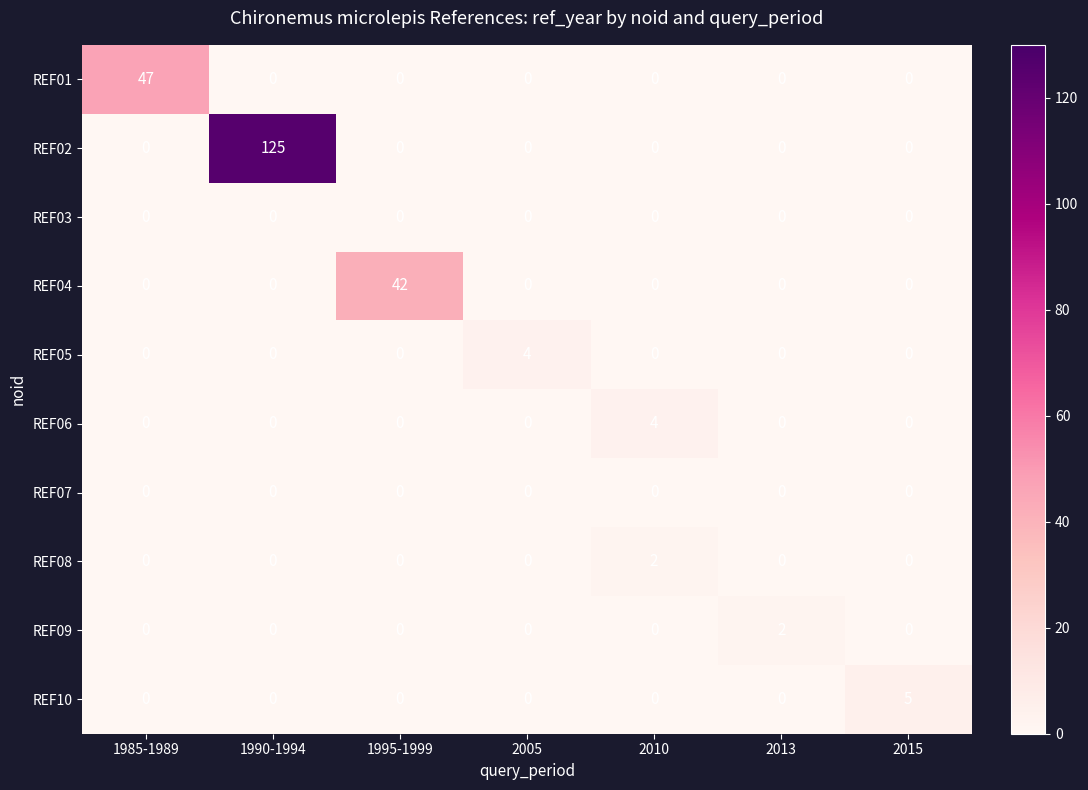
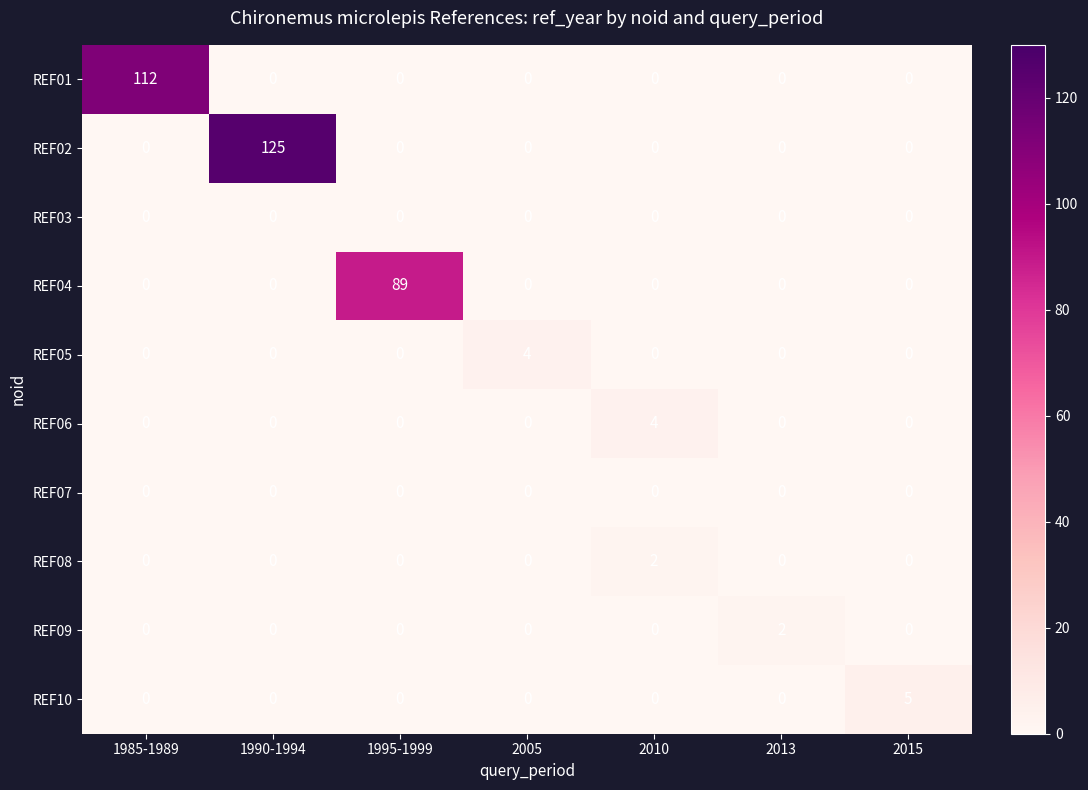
REF01, 1985-1989: 47 -> 112
REF04, 1995-1999: 42 -> 89
